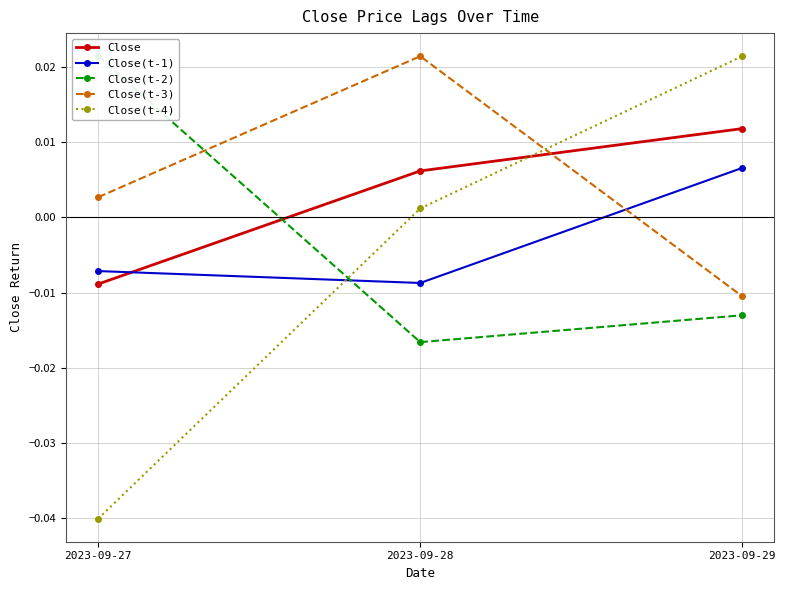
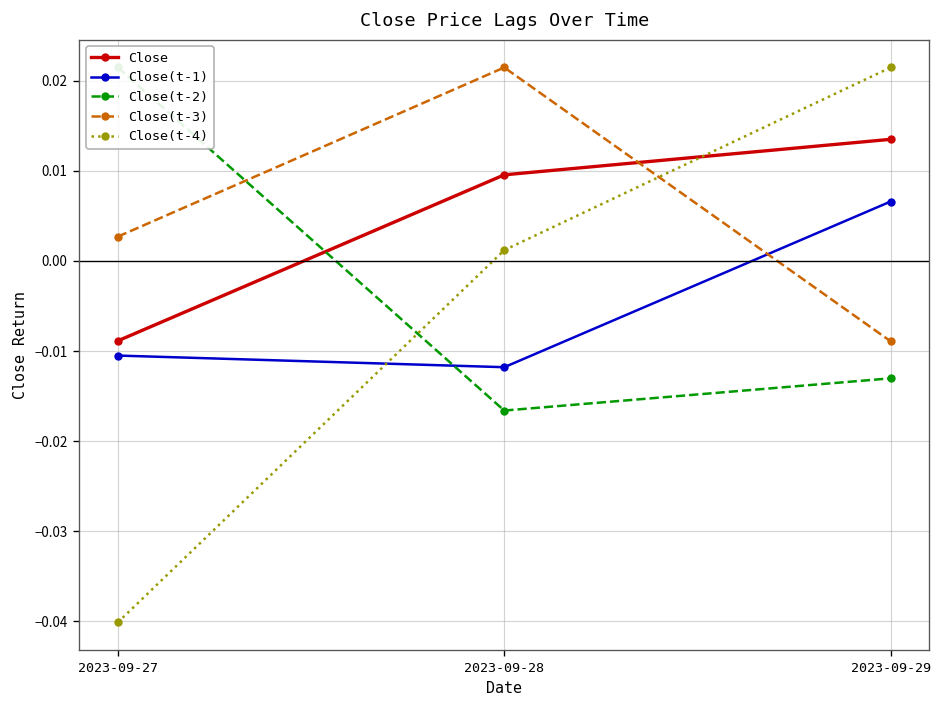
Close(t-1), 2023-09-27: -0.007 -> -0.011
Close, 2023-09-28: 0.006 -> 0.010
Close(t-1), 2023-09-28: -0.009 -> -0.012
Close, 2023-09-29: 0.012 -> 0.013
Close(t-3), 2023-09-29: -0.011 -> -0.009
